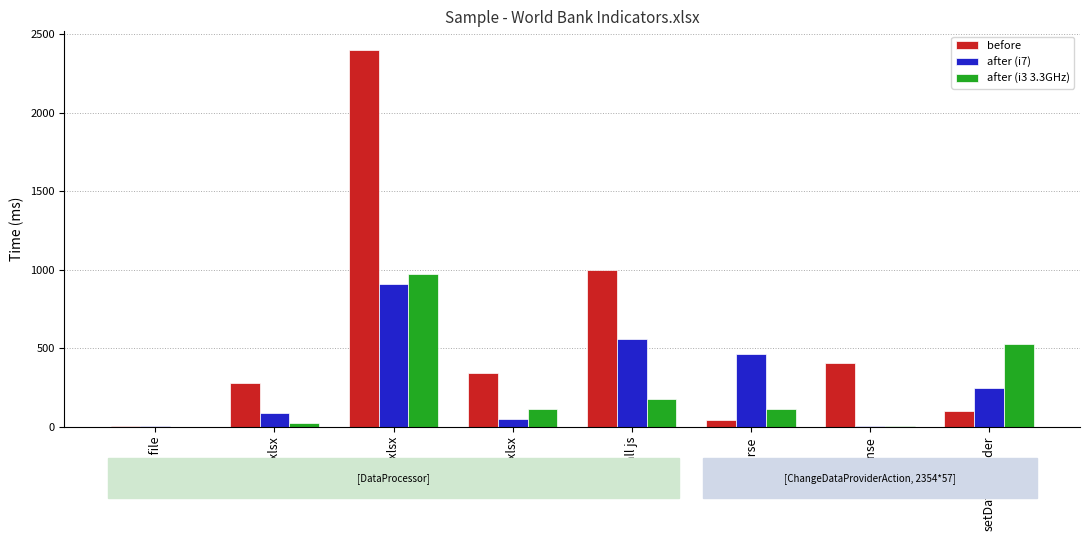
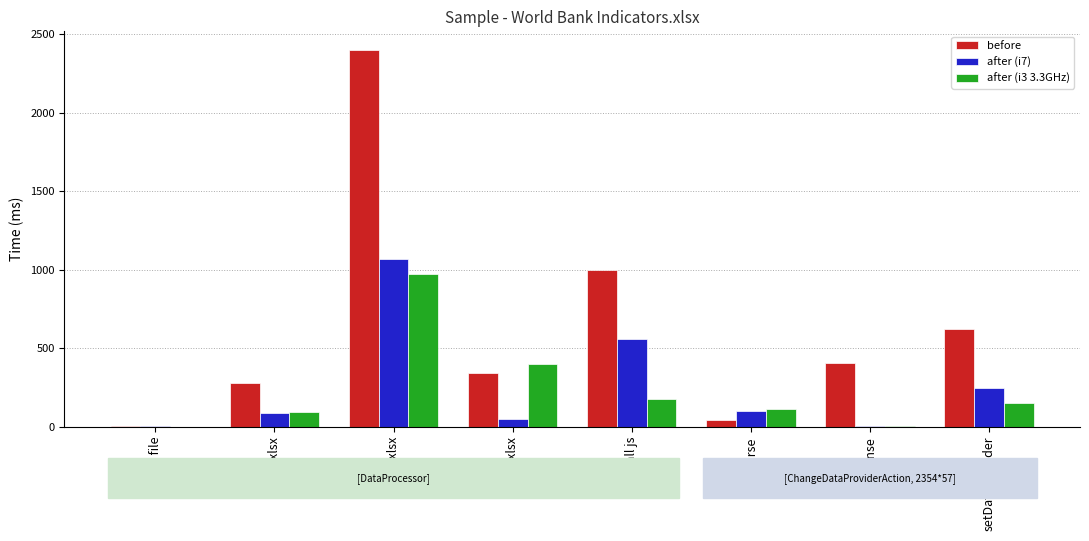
after (i3 3.3GHz), unzip xlsx: 20 -> 100
after (i7), load xlsx: 910 -> 1070
after (i3 3.3GHz), parse xlsx: 110 -> 400
after (i7), parse: 460 -> 100
before, setDataProvider: 100 -> 620
after (i3 3.3GHz), setDataProvider: 530 -> 150
